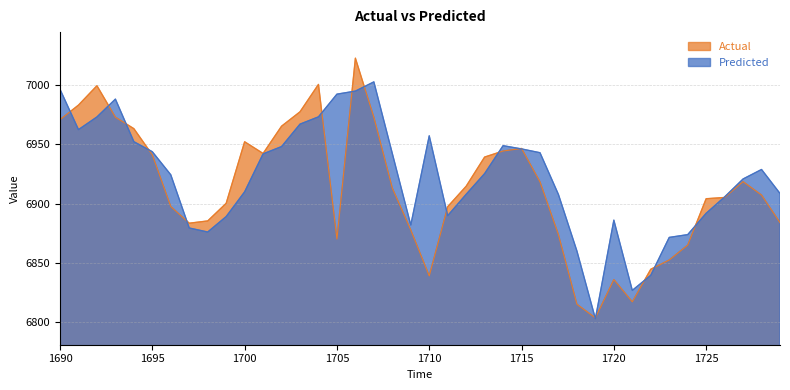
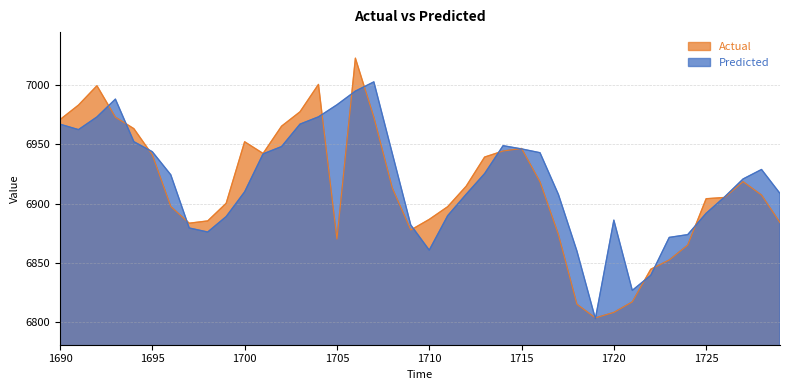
Predicted, 1690: 6996 -> 6967
Predicted, 1705: 6992 -> 6983
Actual, 1710: 6839 -> 6887
Predicted, 1710: 6957 -> 6861
Actual, 1720: 6836 -> 6808
